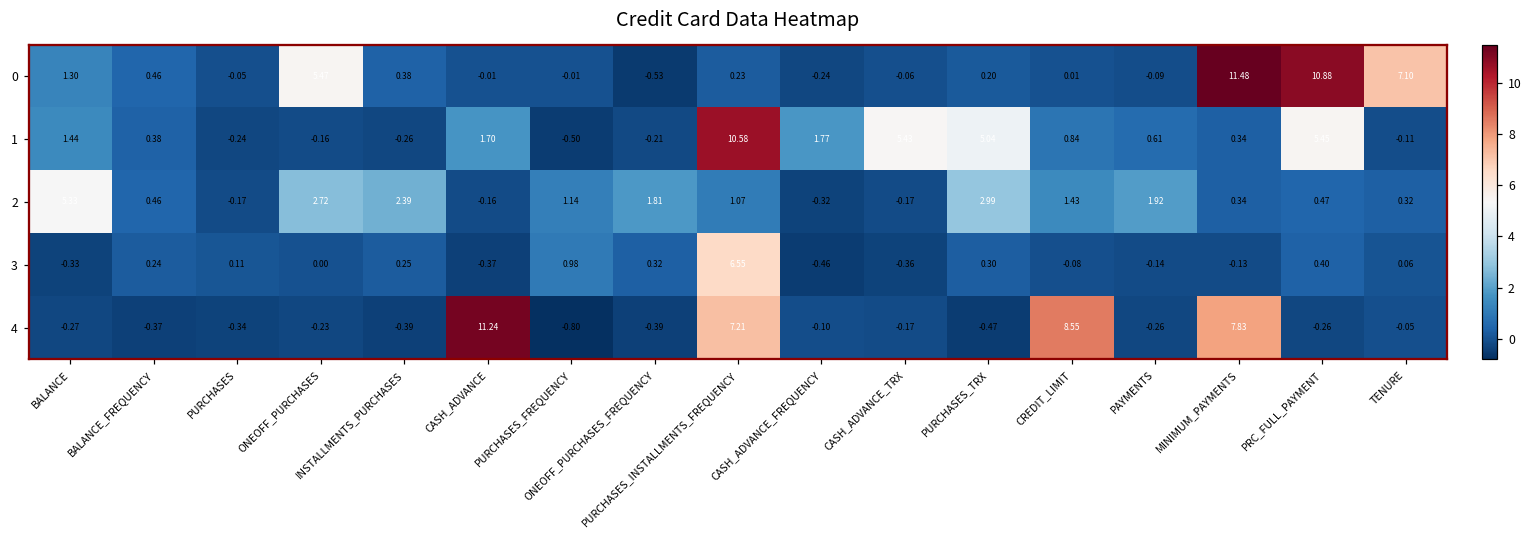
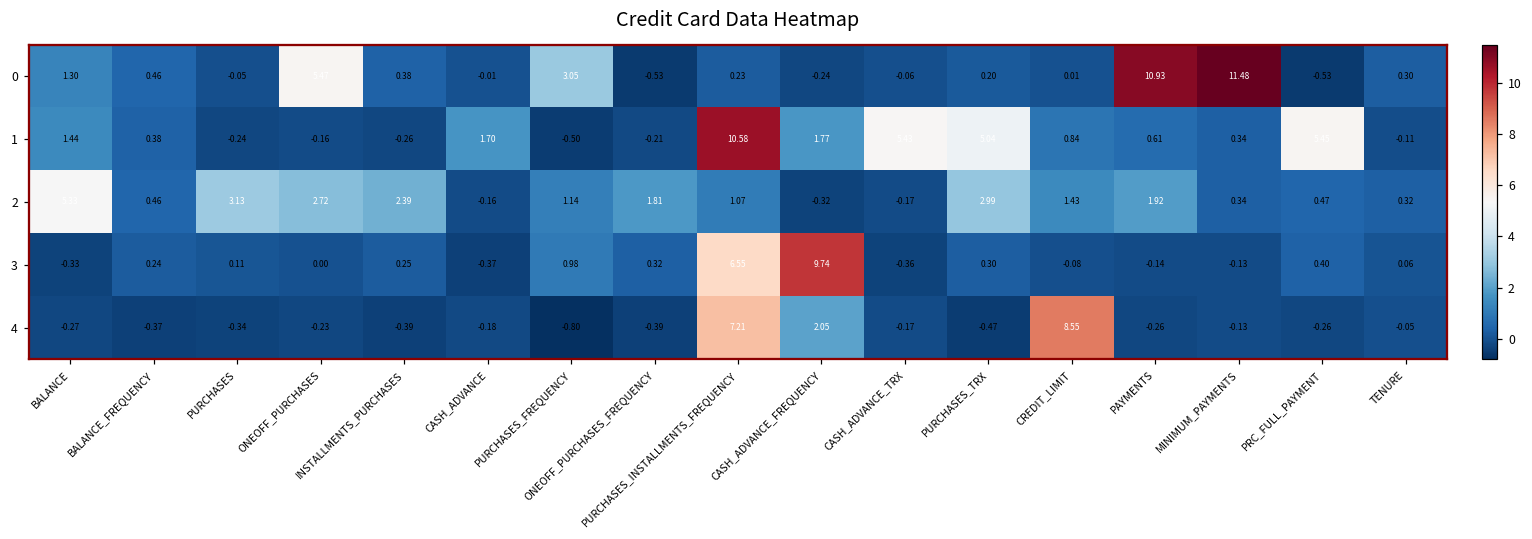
0, PURCHASES_FREQUENCY: -0.01 -> 3.05
0, PAYMENTS: -0.09 -> 10.93
0, PRC_FULL_PAYMENT: 10.88 -> -0.53
0, TENURE: 7.10 -> 0.30
2, PURCHASES: -0.17 -> 3.13
3, CASH_ADVANCE_FREQUENCY: -0.46 -> 9.74
4, CASH_ADVANCE: 11.24 -> -0.18
4, CASH_ADVANCE_FREQUENCY: -0.10 -> 2.05
4, MINIMUM_PAYMENTS: 7.83 -> -0.13
